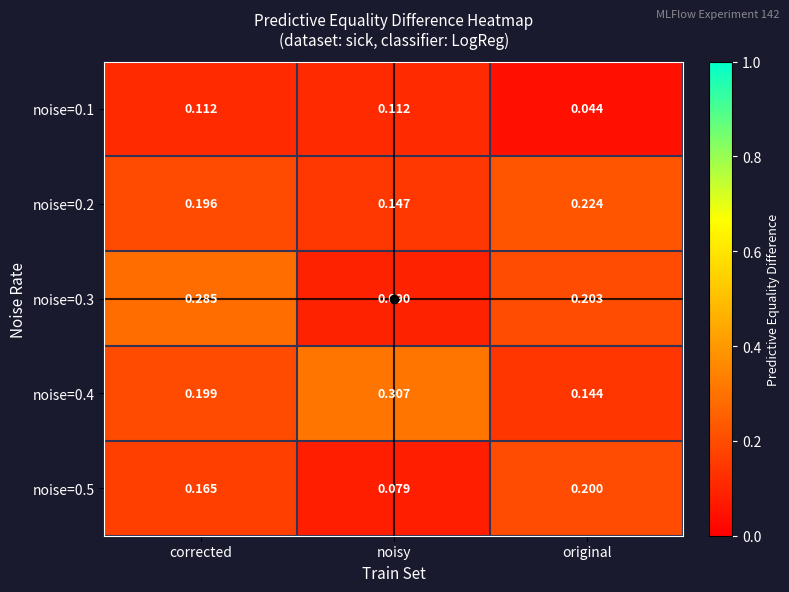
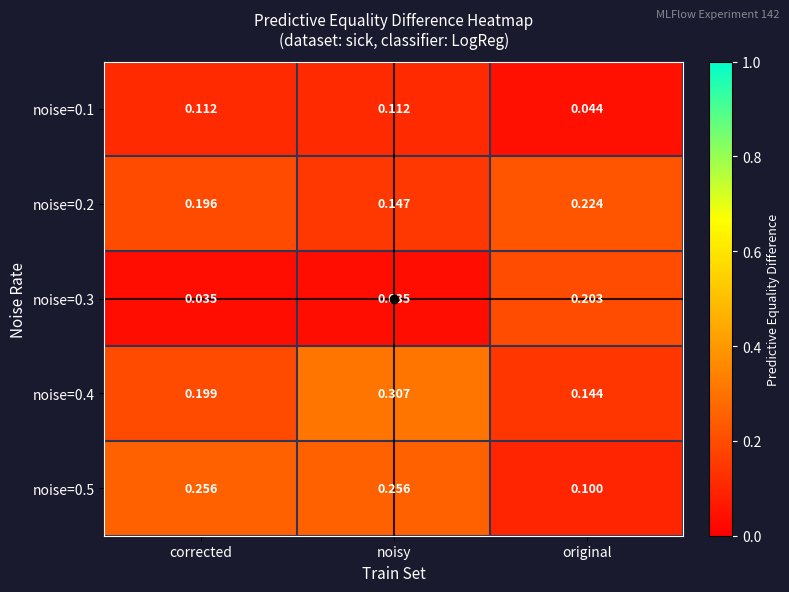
noise=0.3, corrected: 0.285 -> 0.035
noise=0.3, noisy: 0.090 -> 0.035
noise=0.5, corrected: 0.165 -> 0.256
noise=0.5, noisy: 0.079 -> 0.256
noise=0.5, original: 0.200 -> 0.100
